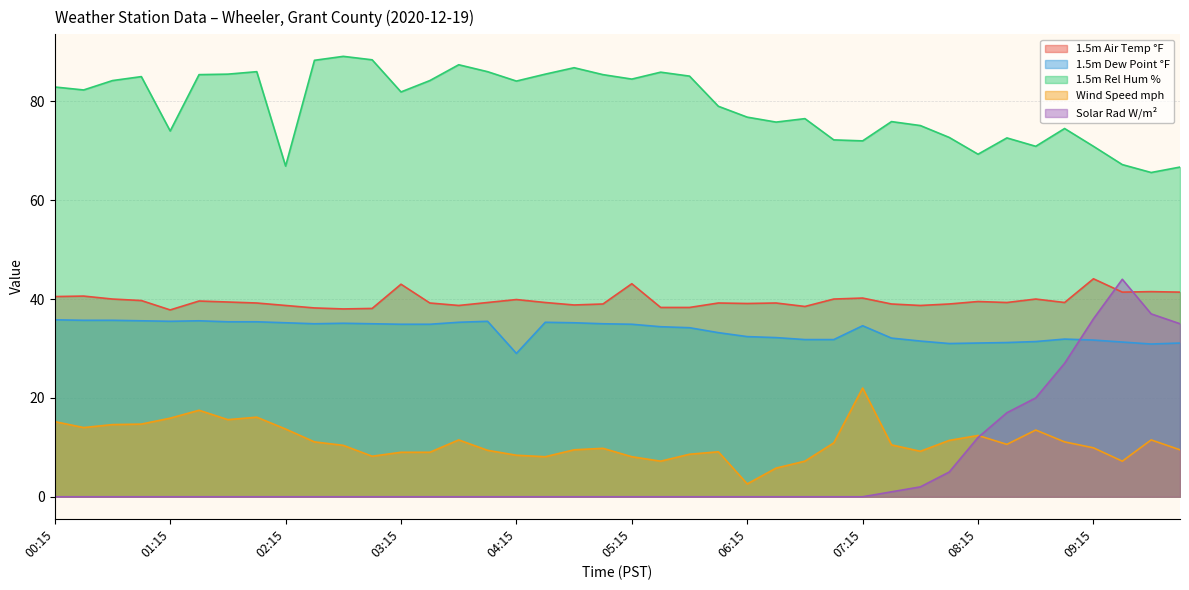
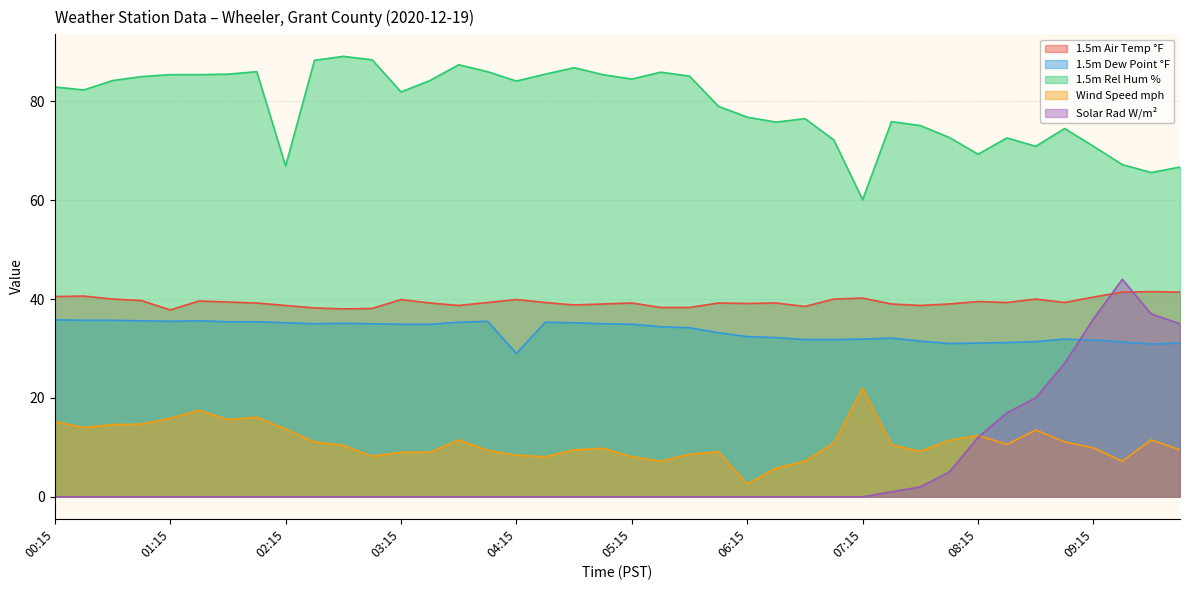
1.5m Rel Hum %, 01:15: 74 -> 85
1.5m Air Temp °F, 03:15: 43 -> 40
1.5m Air Temp °F, 05:15: 43 -> 39
1.5m Dew Point °F, 07:15: 35 -> 32
1.5m Rel Hum %, 07:15: 72 -> 60
1.5m Air Temp °F, 09:15: 44 -> 40
